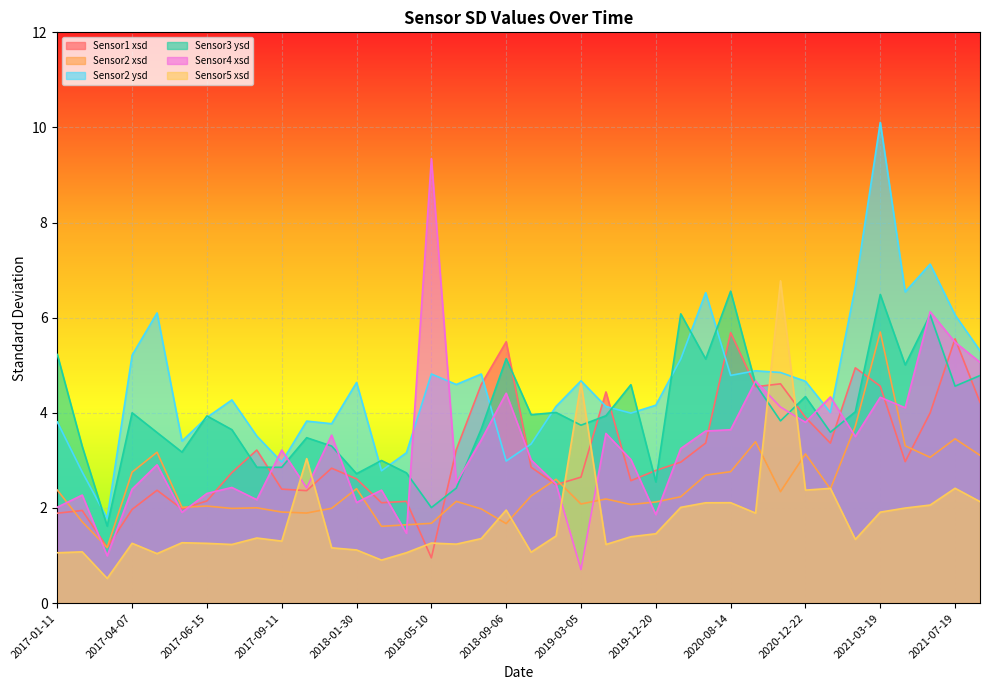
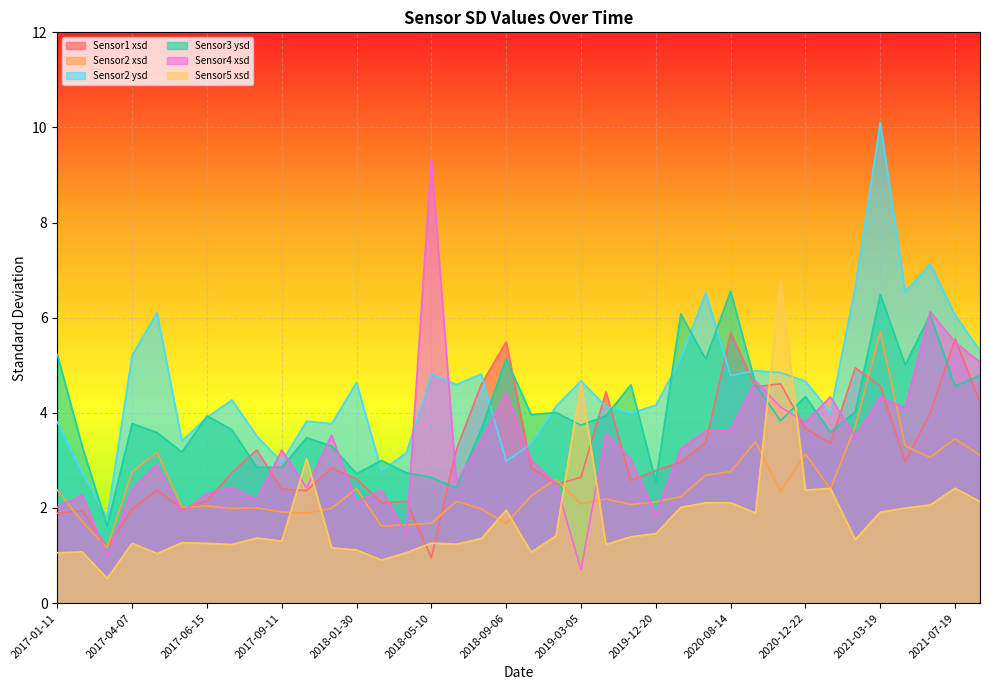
Sensor3 ysd, 2017-04-07: 4.0 -> 3.8
Sensor3 ysd, 2018-05-10: 2.0 -> 2.6
Sensor1 xsd, 2020-12-22: 3.9 -> 3.7
